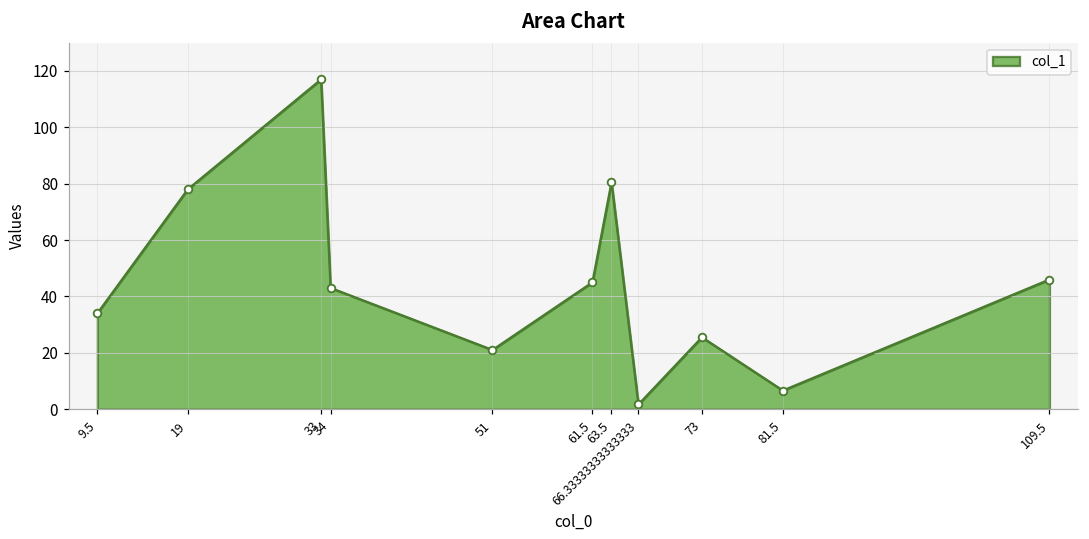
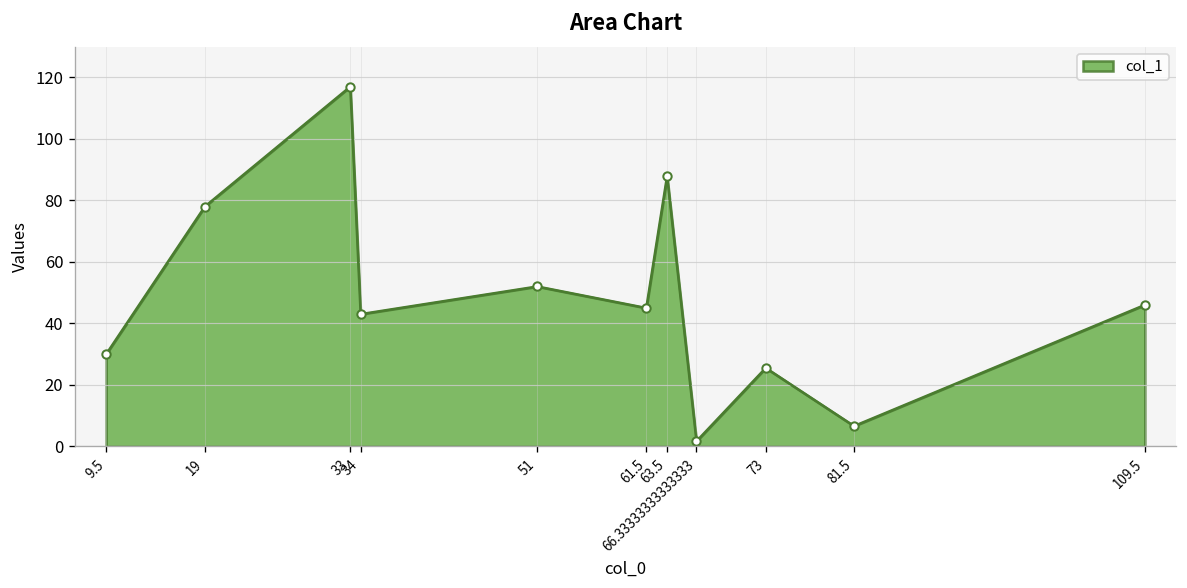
9.5: 34 -> 30
51: 21 -> 52
63.5: 81 -> 88
